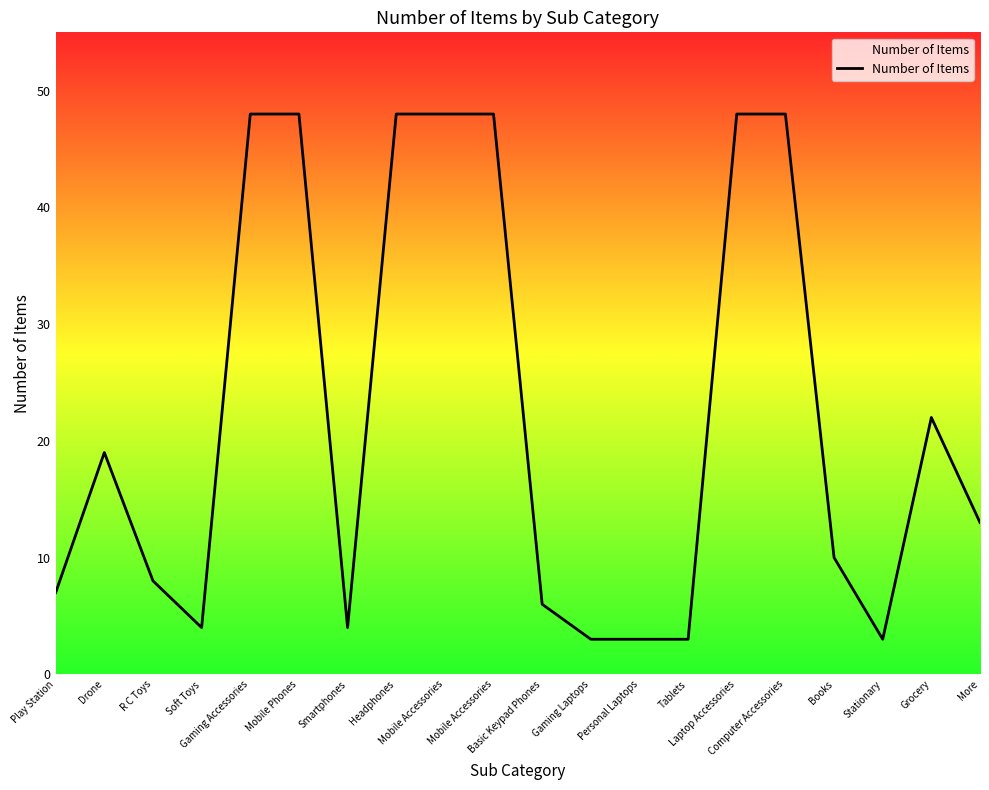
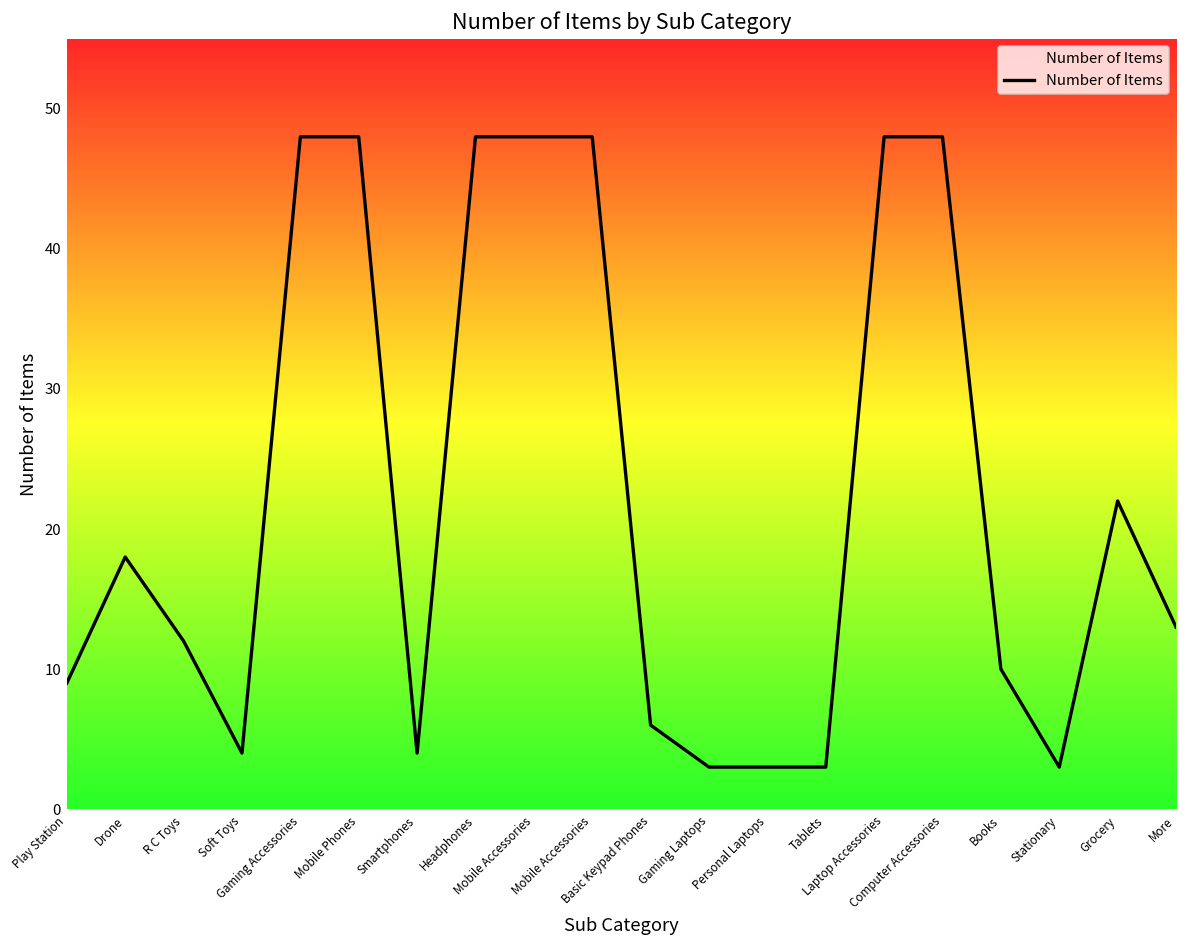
Play Station: 7 -> 9
Drone: 19 -> 18
R C Toys: 8 -> 12
